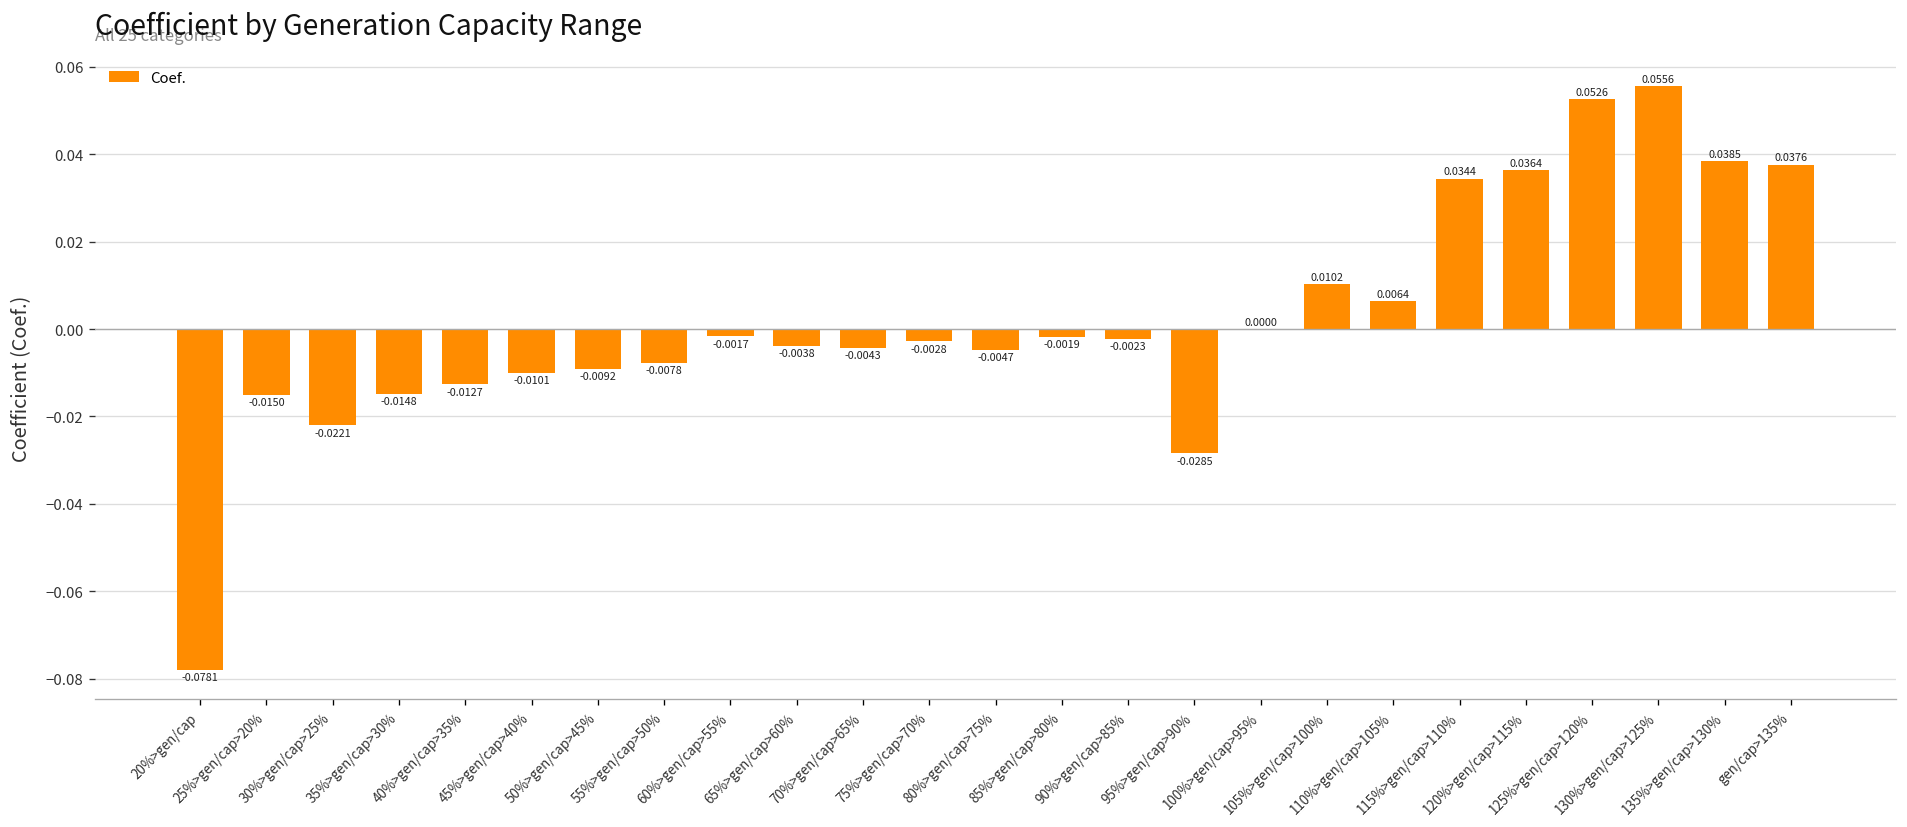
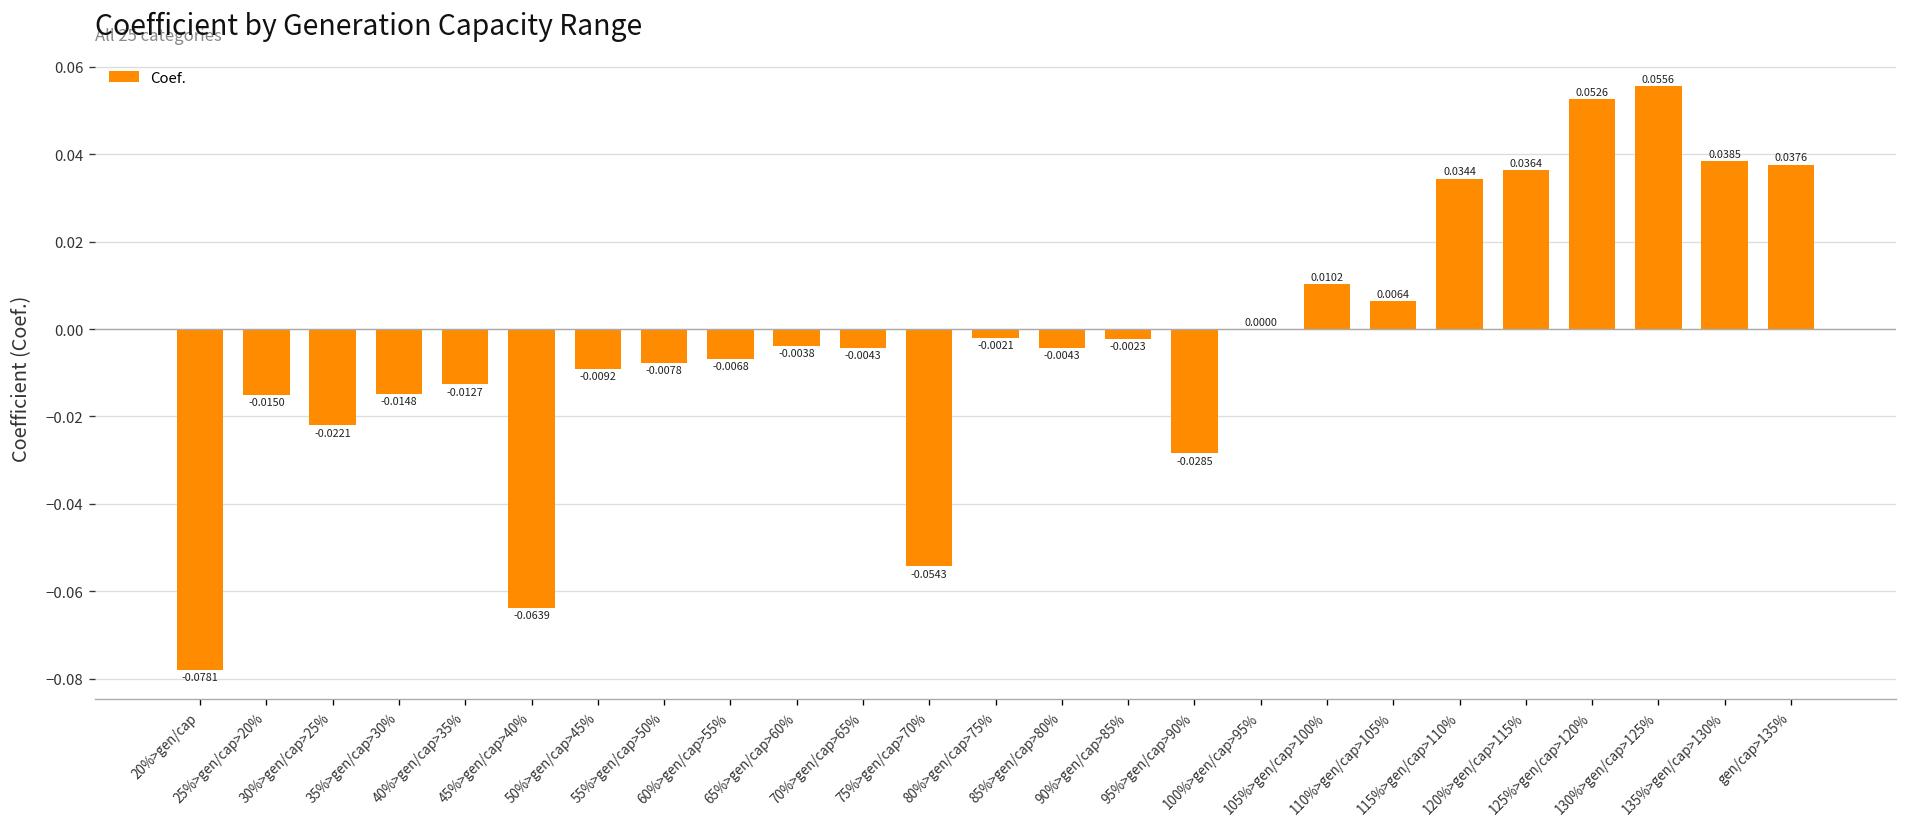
45%>gen/cap>40%: -0.0101 -> -0.0639
60%>gen/cap>55%: -0.0017 -> -0.0068
75%>gen/cap>70%: -0.0028 -> -0.0543
80%>gen/cap>75%: -0.0047 -> -0.0021
85%>gen/cap>80%: -0.0019 -> -0.0043
